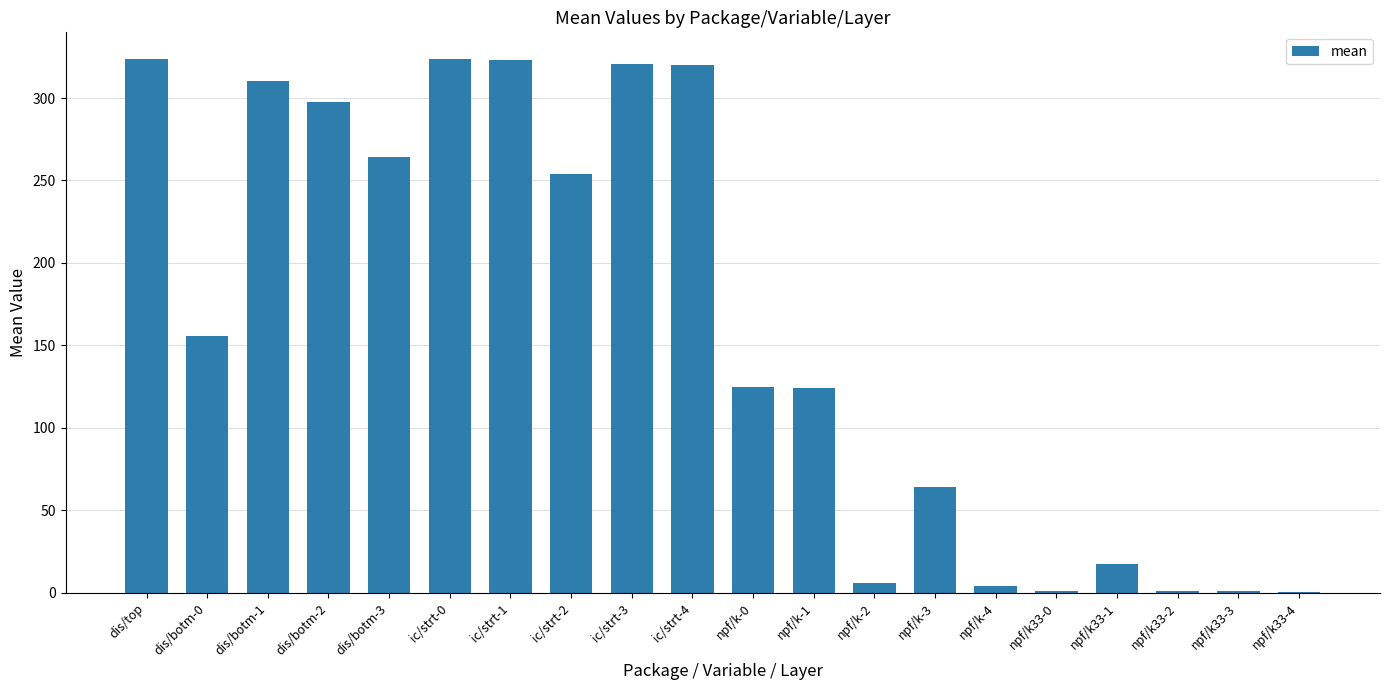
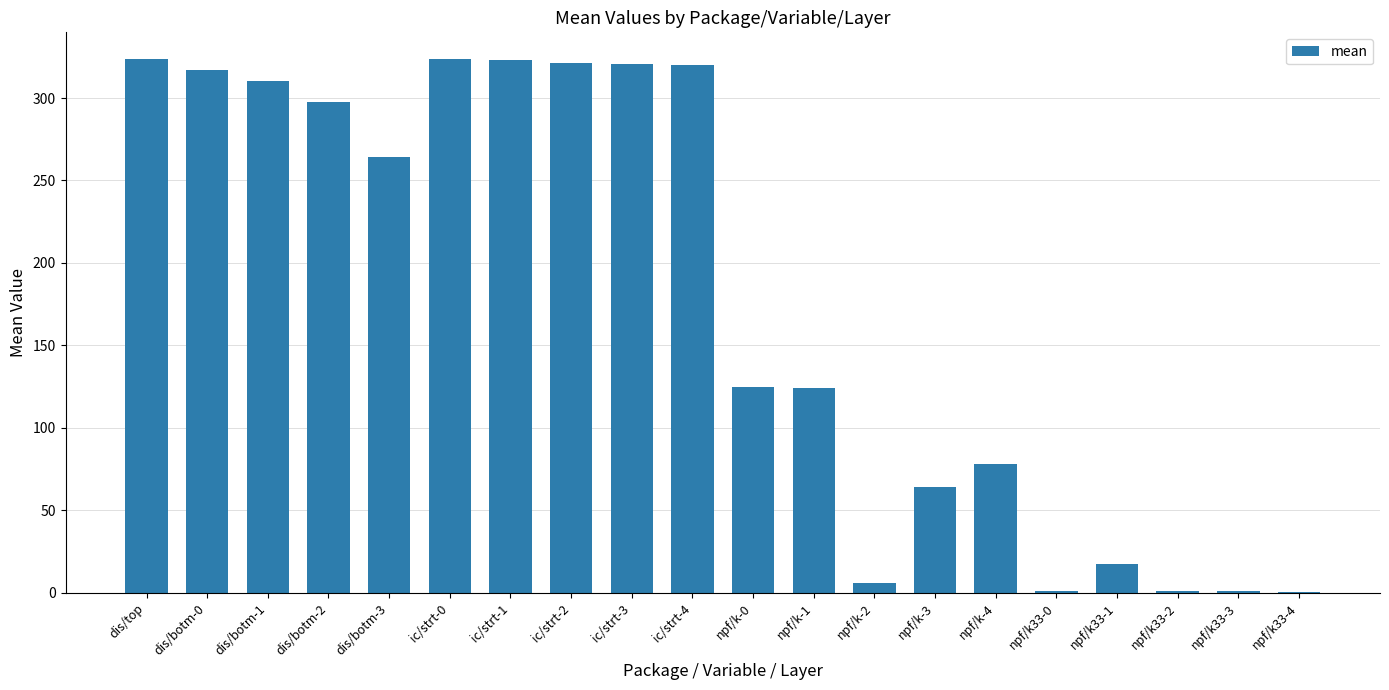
dis/botm-0: 156 -> 317
ic/strt-2: 254 -> 321
npf/k-4: 4 -> 78
